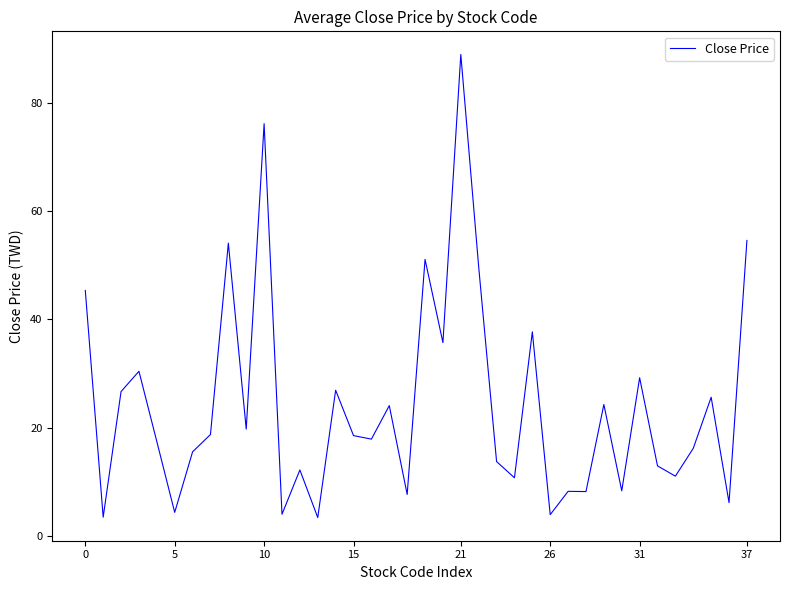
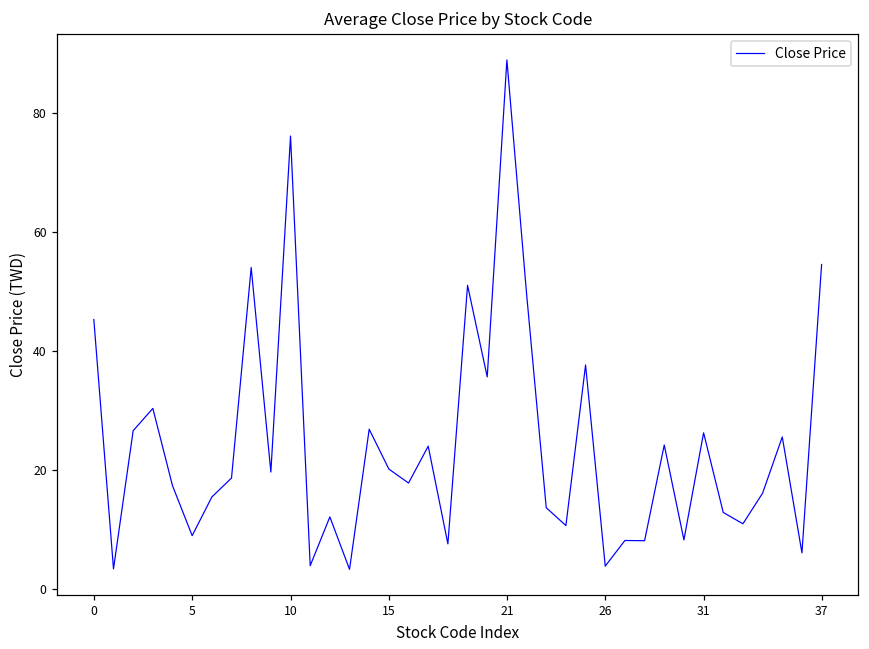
5: 4 -> 9
15: 19 -> 20
31: 29 -> 26
